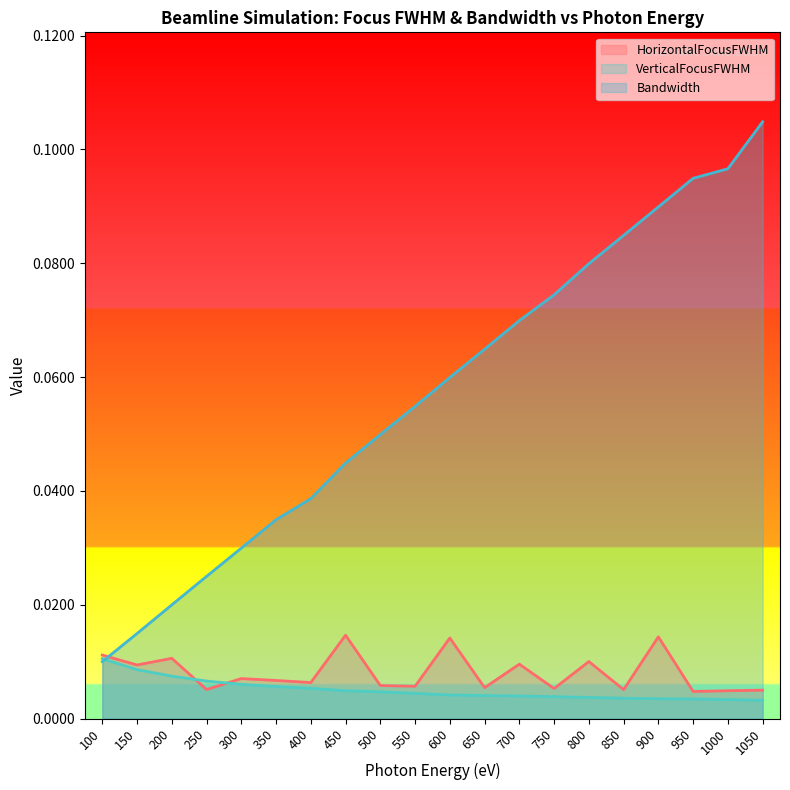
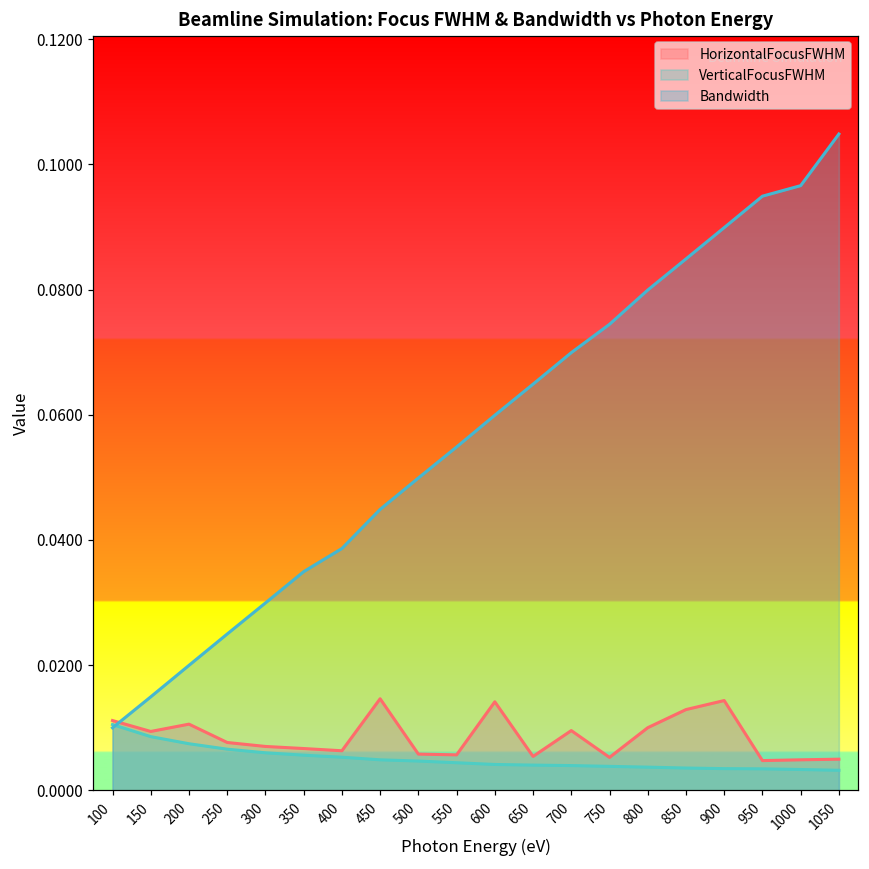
HorizontalFocusFWHM, 250: 0.005 -> 0.008
HorizontalFocusFWHM, 850: 0.005 -> 0.013
